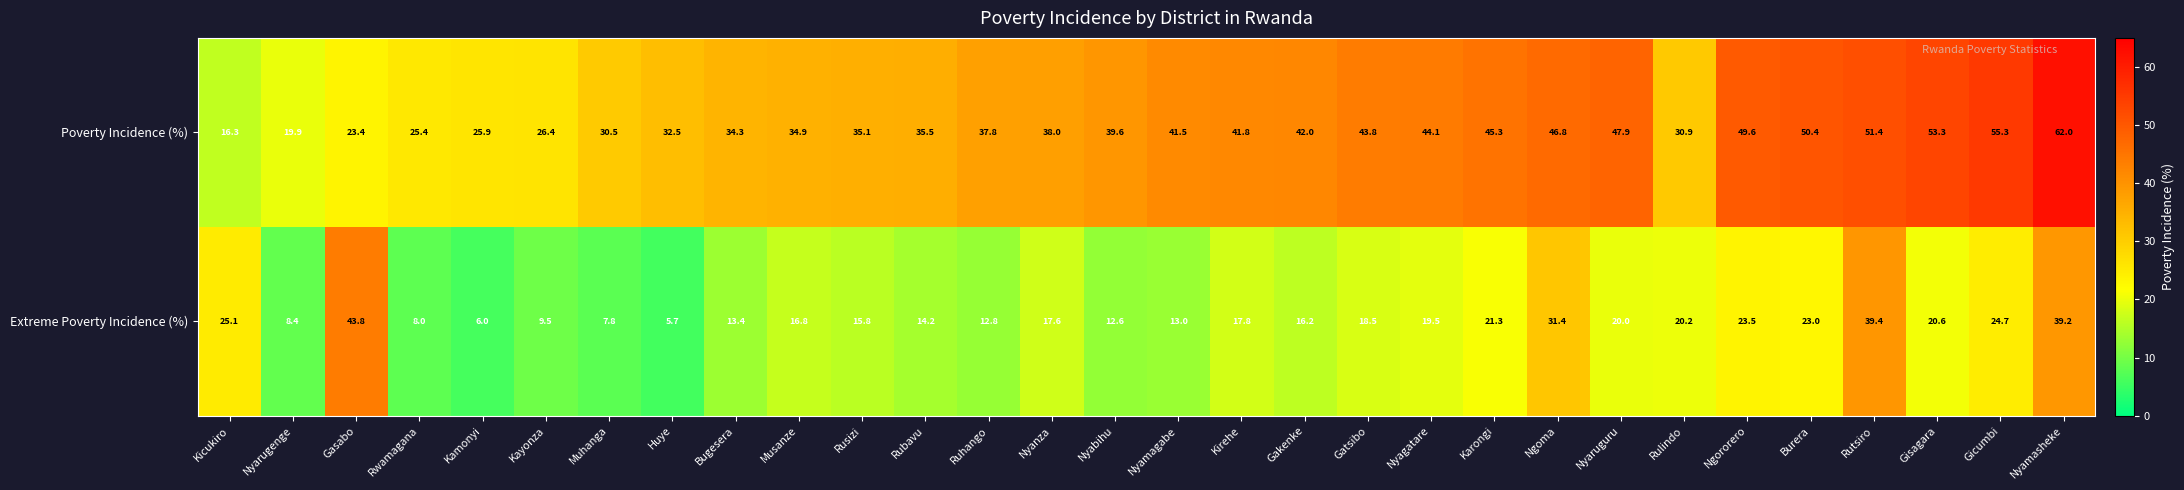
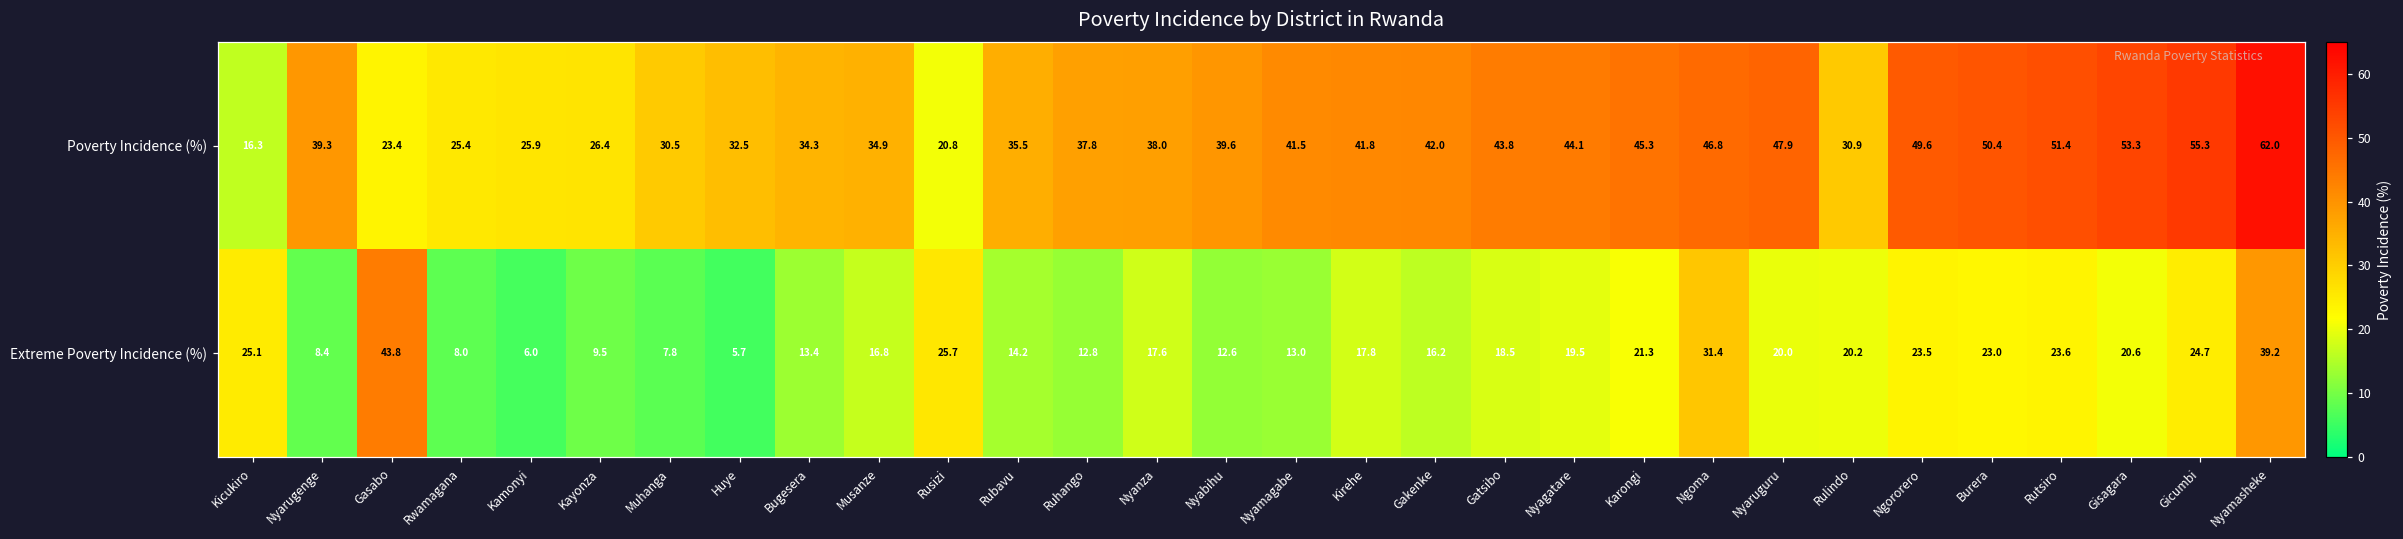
Poverty Incidence (%), Nyarugenge: 19.9 -> 39.3
Poverty Incidence (%), Rusizi: 35.1 -> 20.8
Extreme Poverty Incidence (%), Rusizi: 15.8 -> 25.7
Extreme Poverty Incidence (%), Rutsiro: 39.4 -> 23.6
